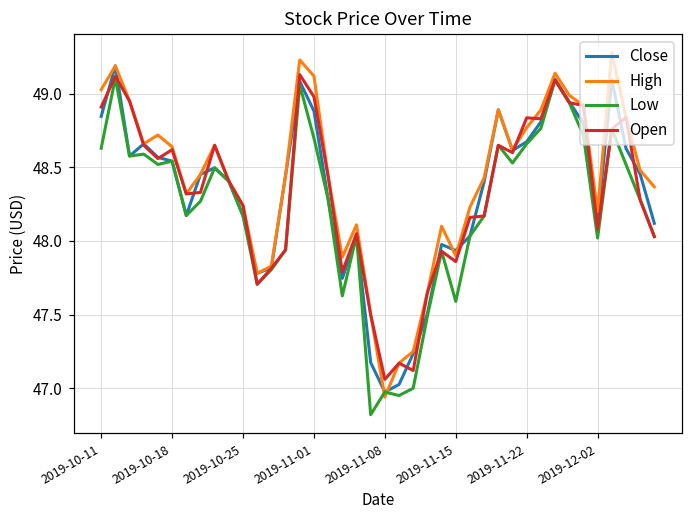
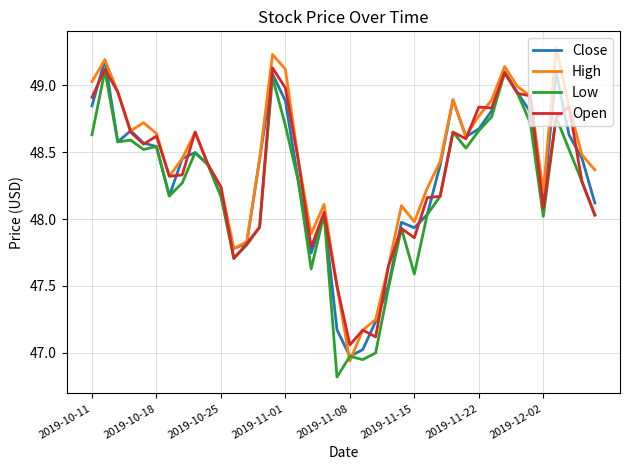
High, 2019-11-15: 47.90 -> 47.98
